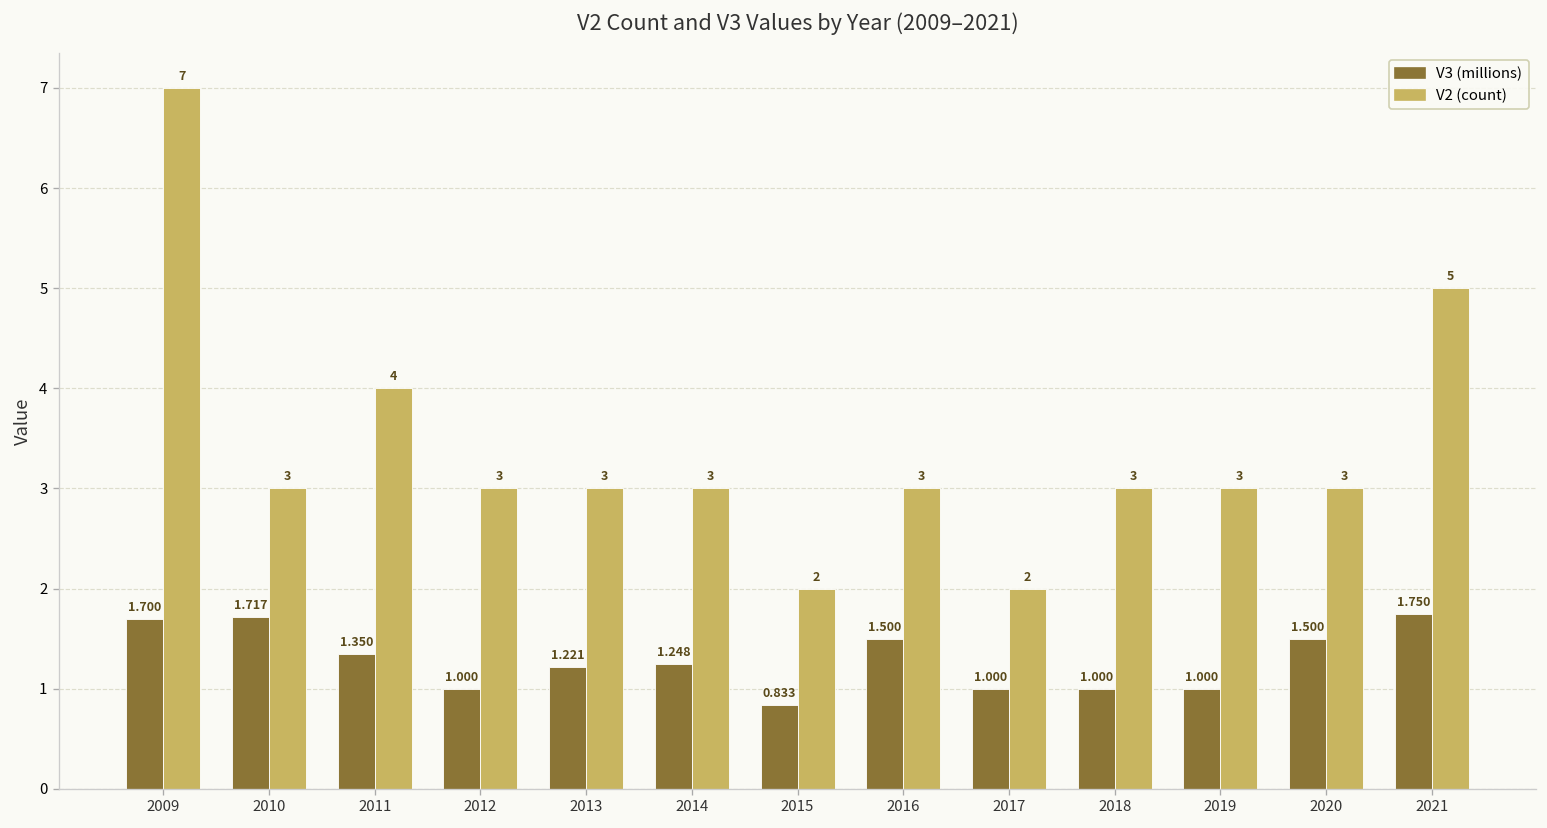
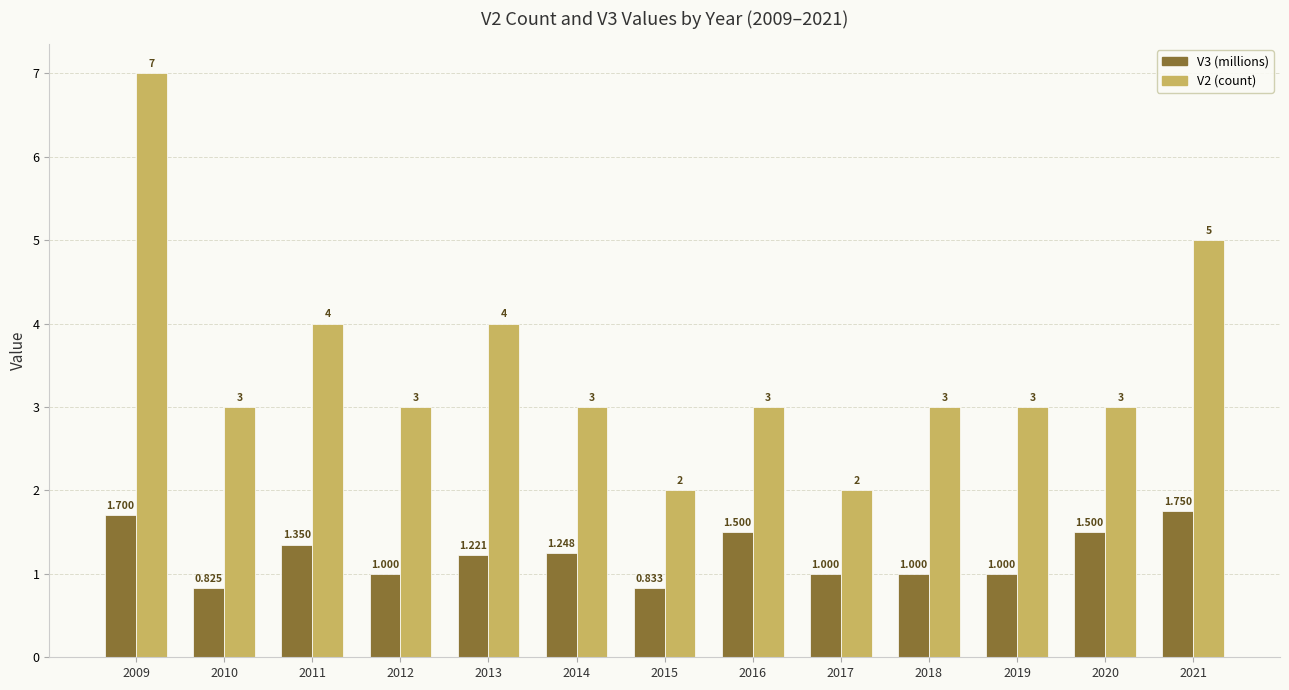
V3 (millions), 2010: 1.717 -> 0.825
V2 (count), 2013: 3 -> 4
